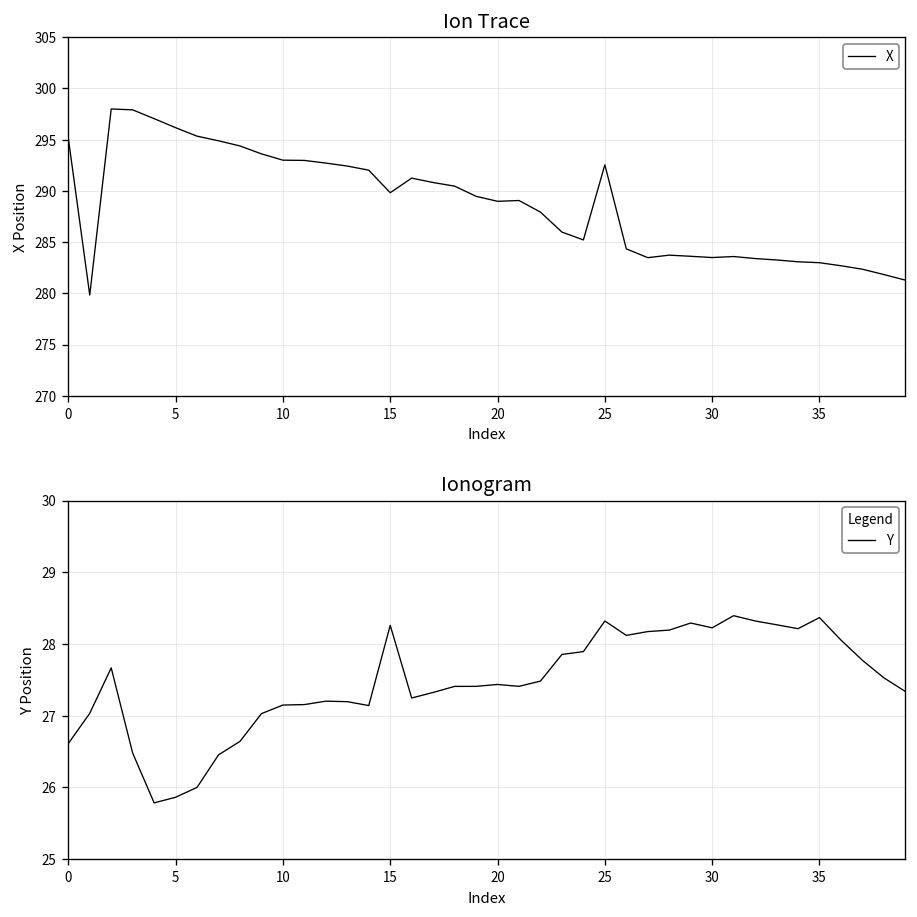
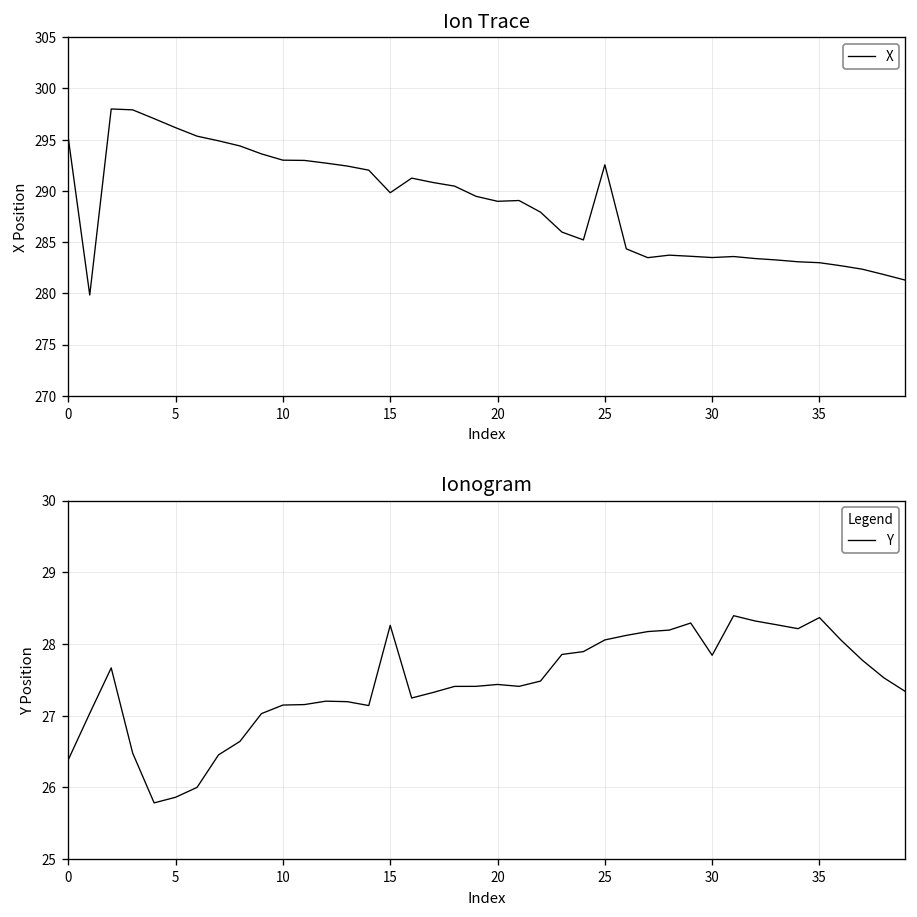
Ionogram, 0: 26.6 -> 26.4
Ionogram, 25: 28.3 -> 28.1
Ionogram, 30: 28.2 -> 27.8
